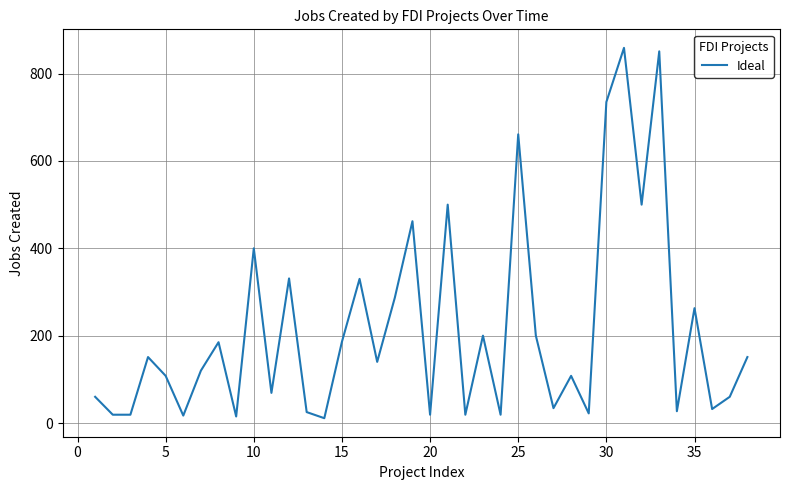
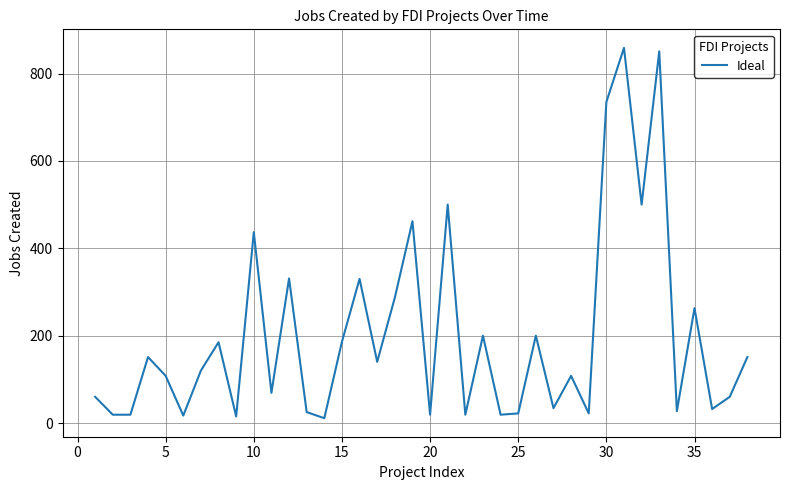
10: 400 -> 440
25: 660 -> 20
